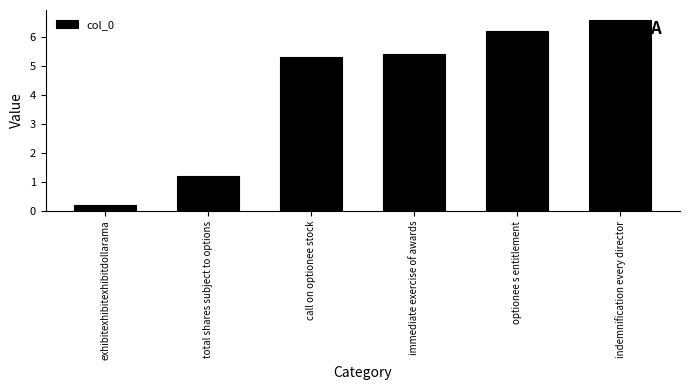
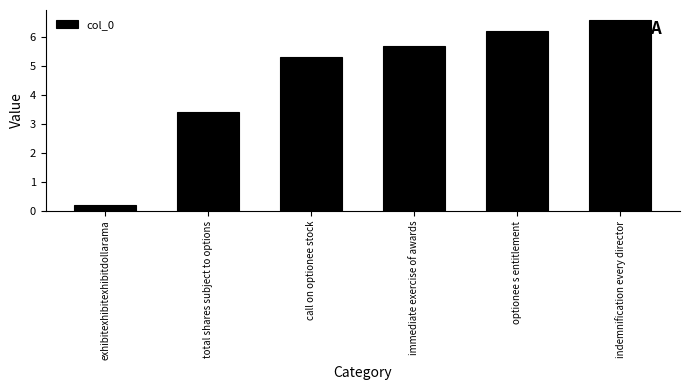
total shares subject to options: 1.2 -> 3.4
immediate exercise of awards: 5.4 -> 5.7
